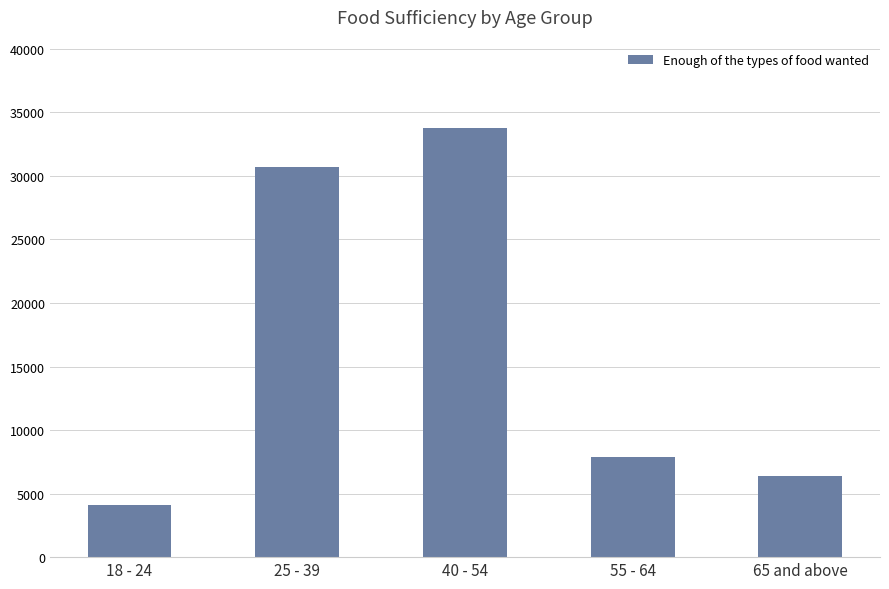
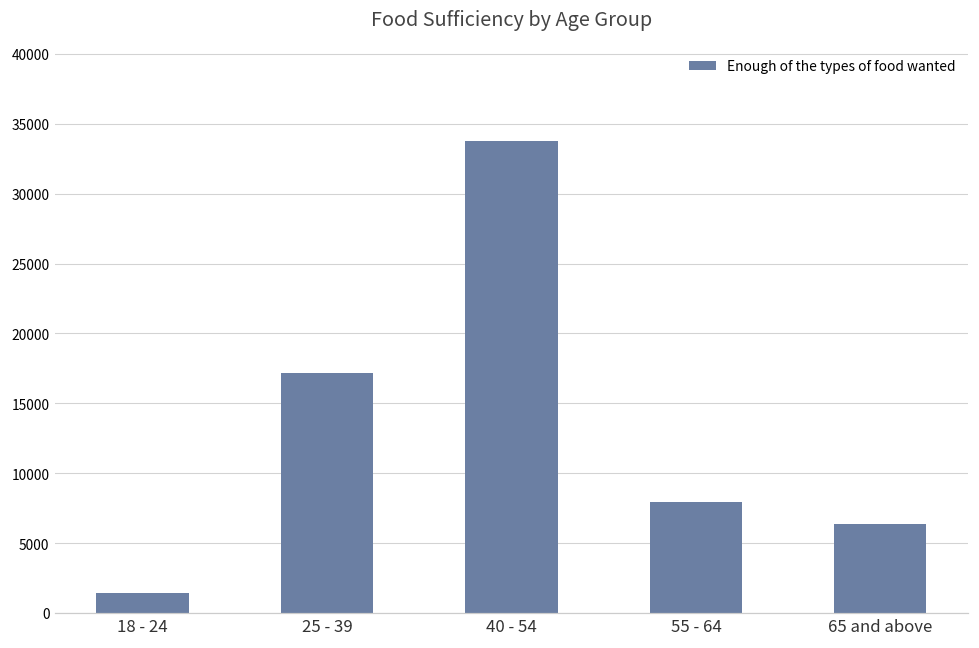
18 - 24: 4100 -> 1500
25 - 39: 30700 -> 17200
